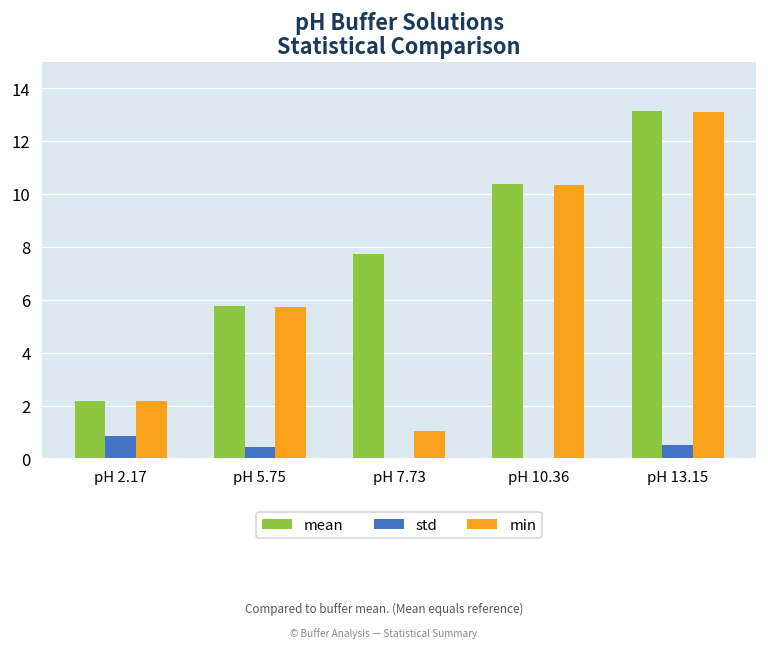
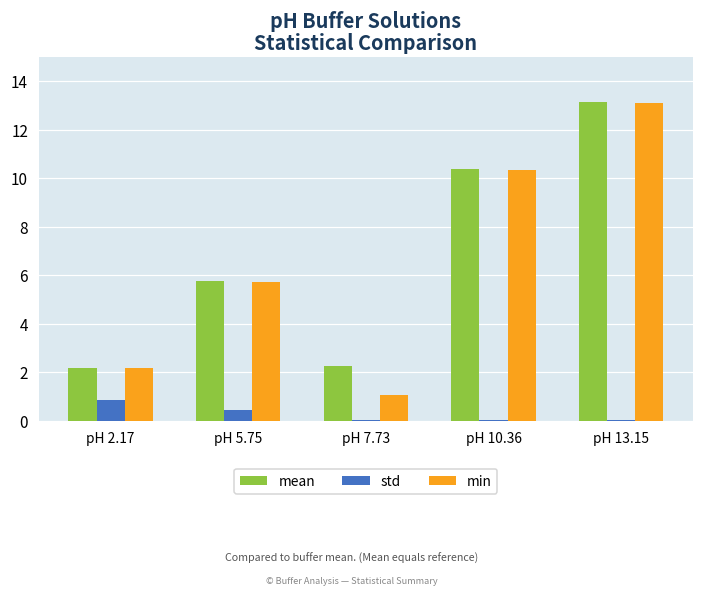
mean, pH 7.73: 7.7 -> 2.3
std, pH 13.15: 0.5 -> 0.0
